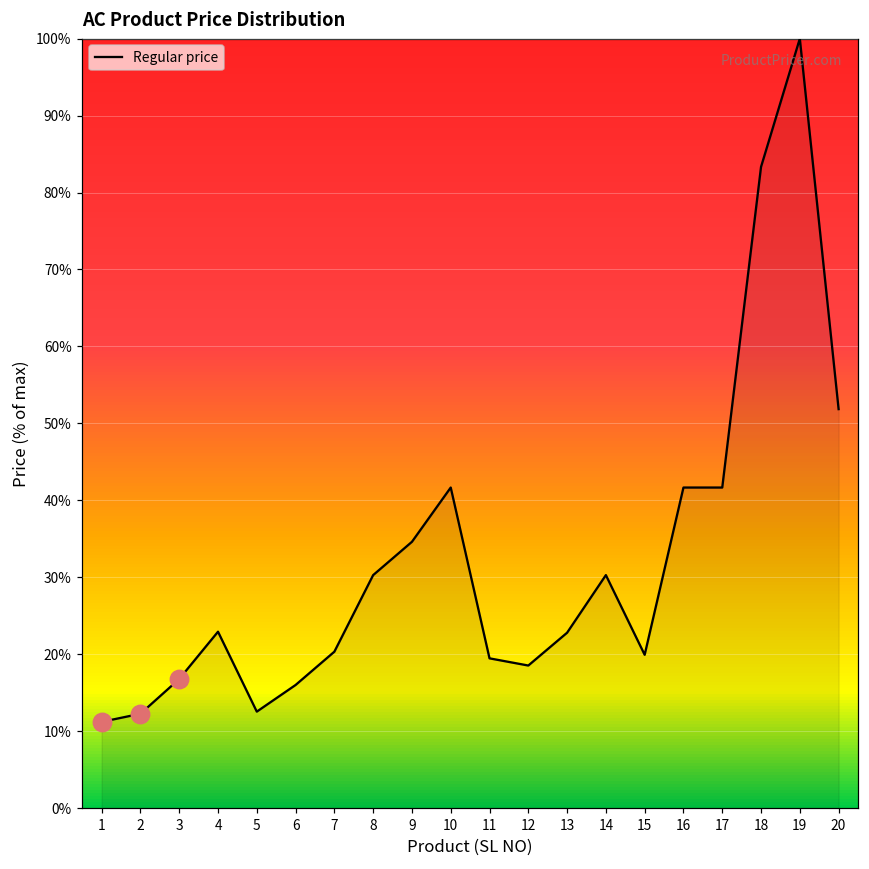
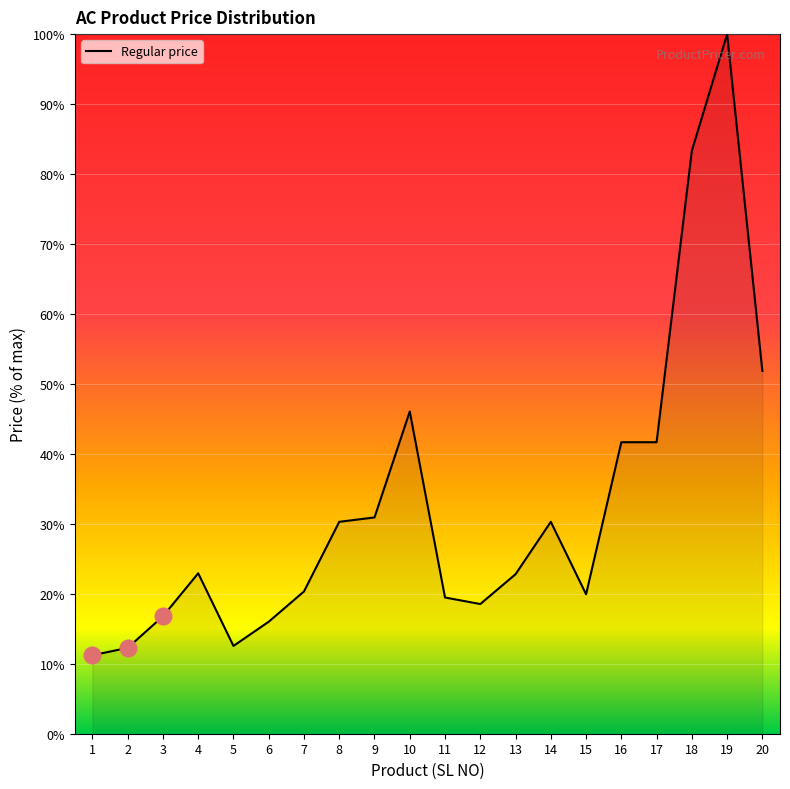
Regular price, 9: 35% -> 31%
Regular price, 10: 42% -> 46%
